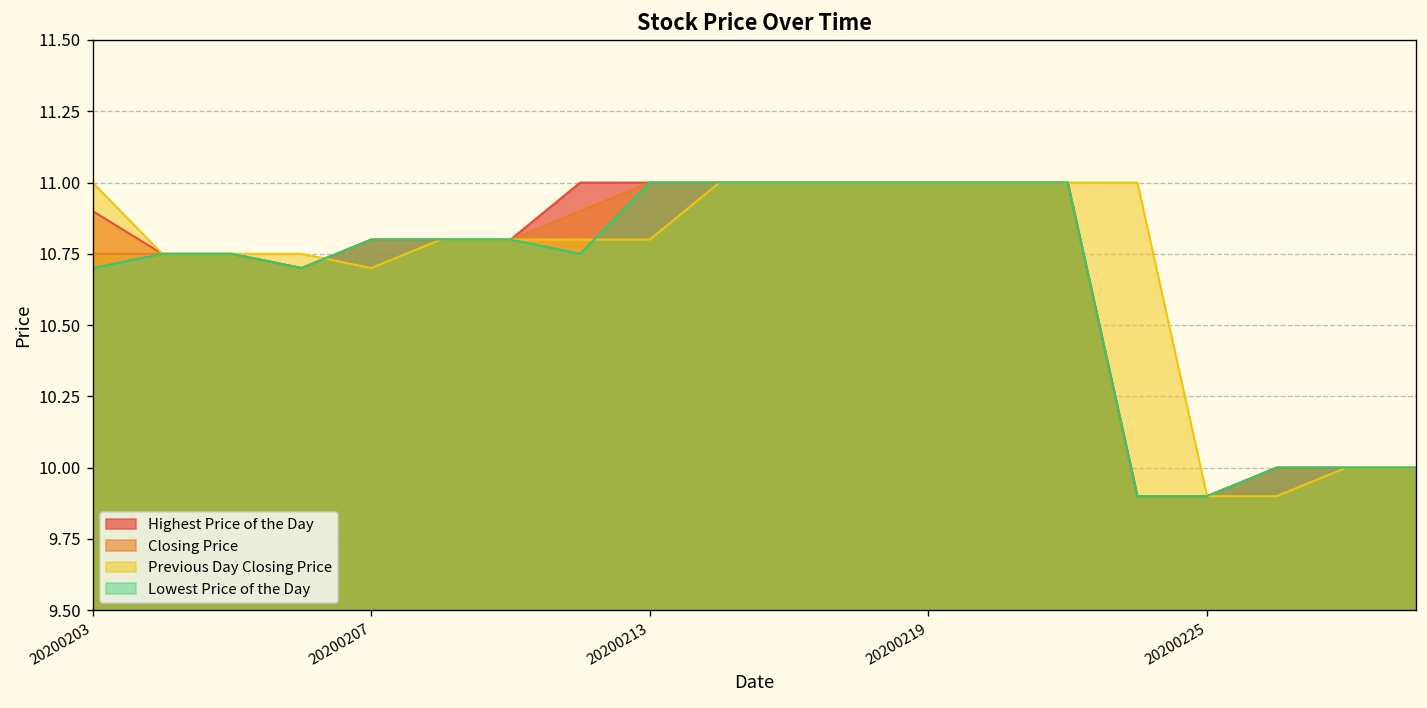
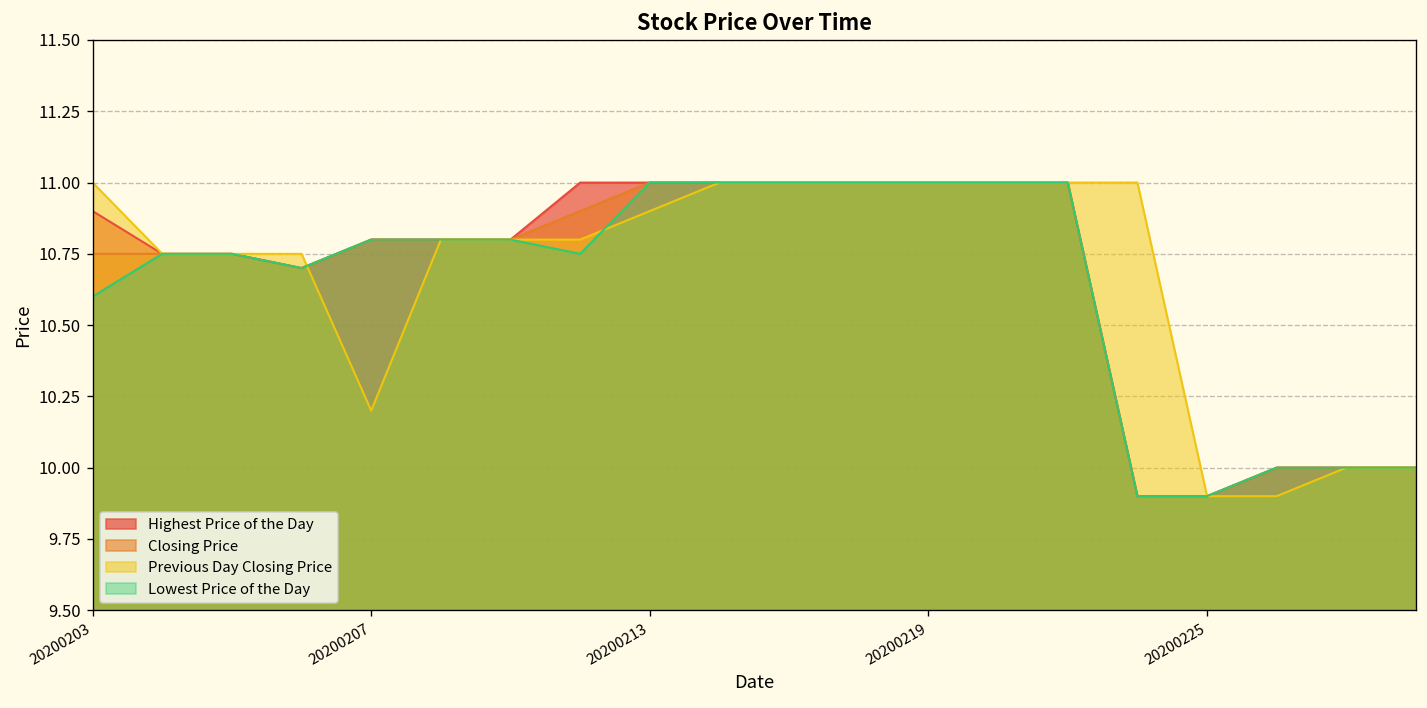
Lowest Price of the Day, 20200203: 10.7 -> 10.6
Previous Day Closing Price, 20200207: 10.7 -> 10.2
Previous Day Closing Price, 20200213: 10.8 -> 10.9
